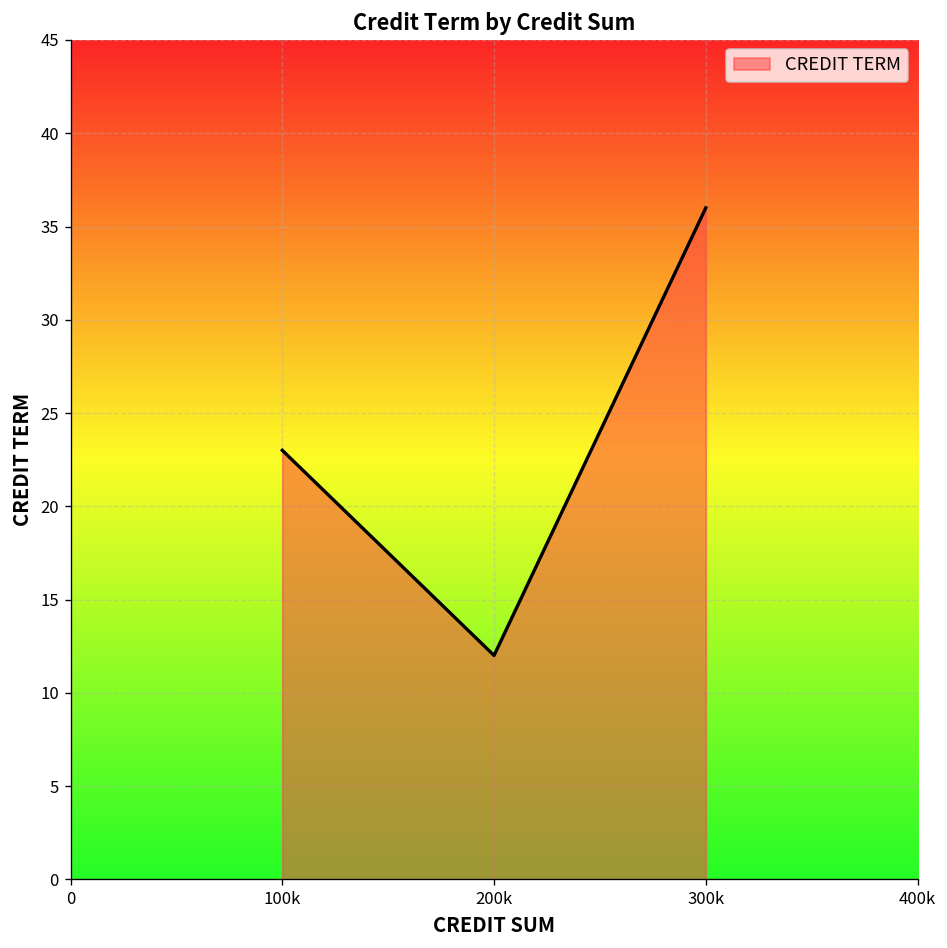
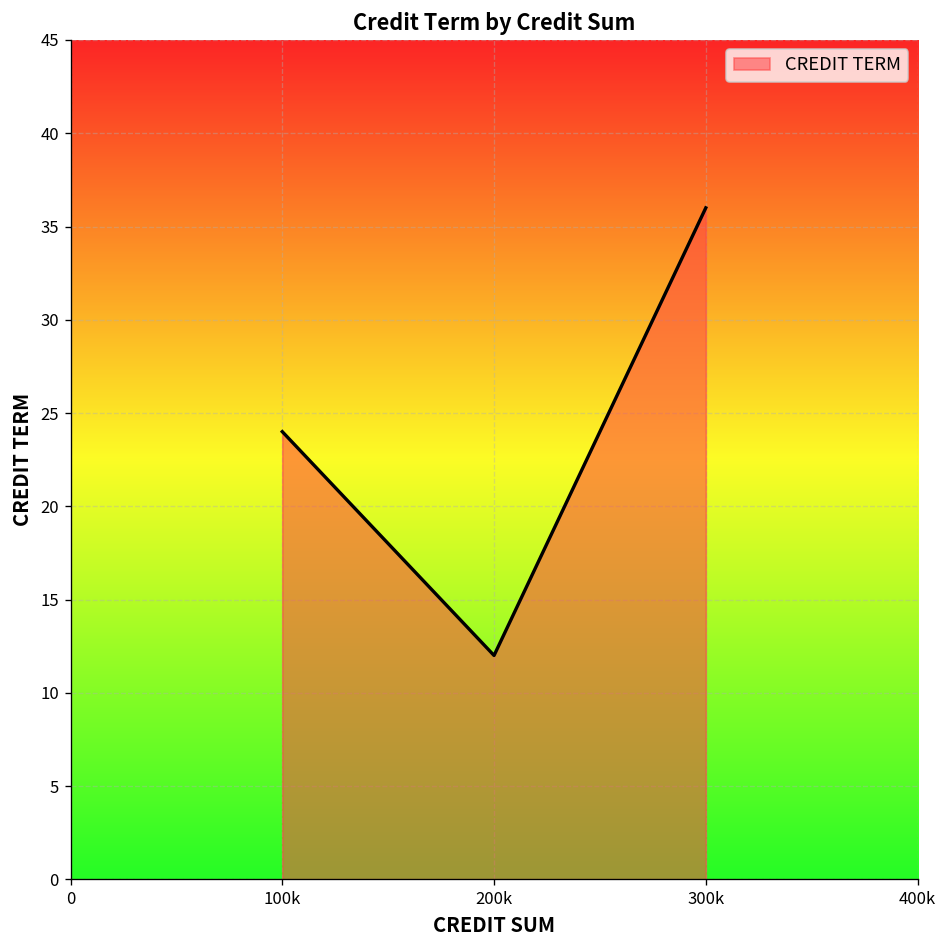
100k: 23 -> 24
